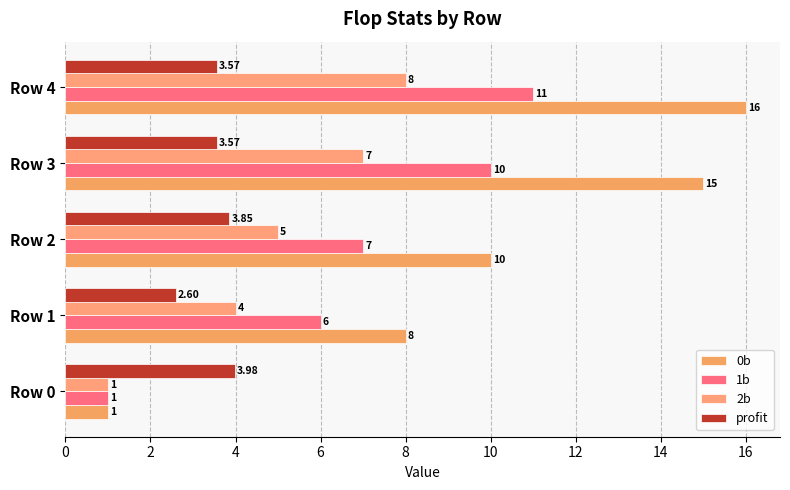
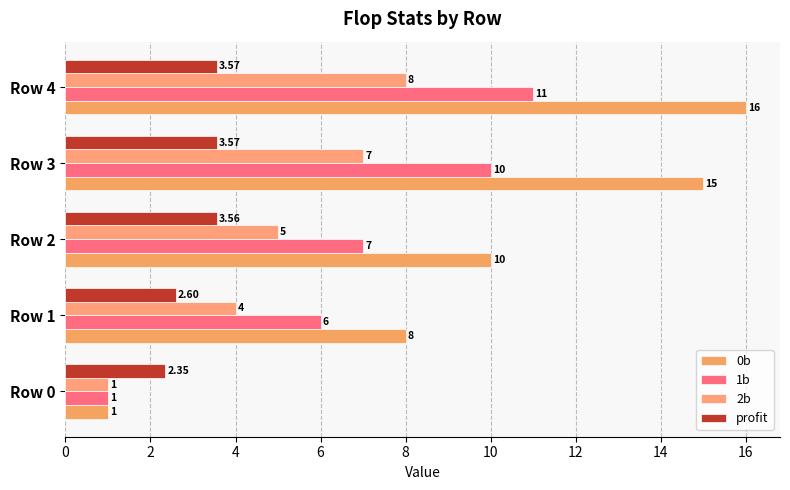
profit, Row 2: 3.85 -> 3.56
profit, Row 0: 3.98 -> 2.35
